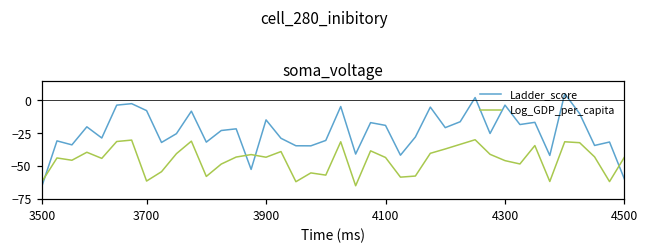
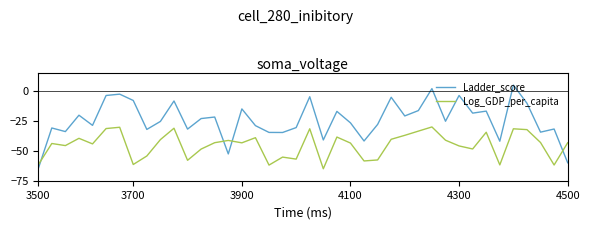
Ladder_score, 4100: -19 -> -27
